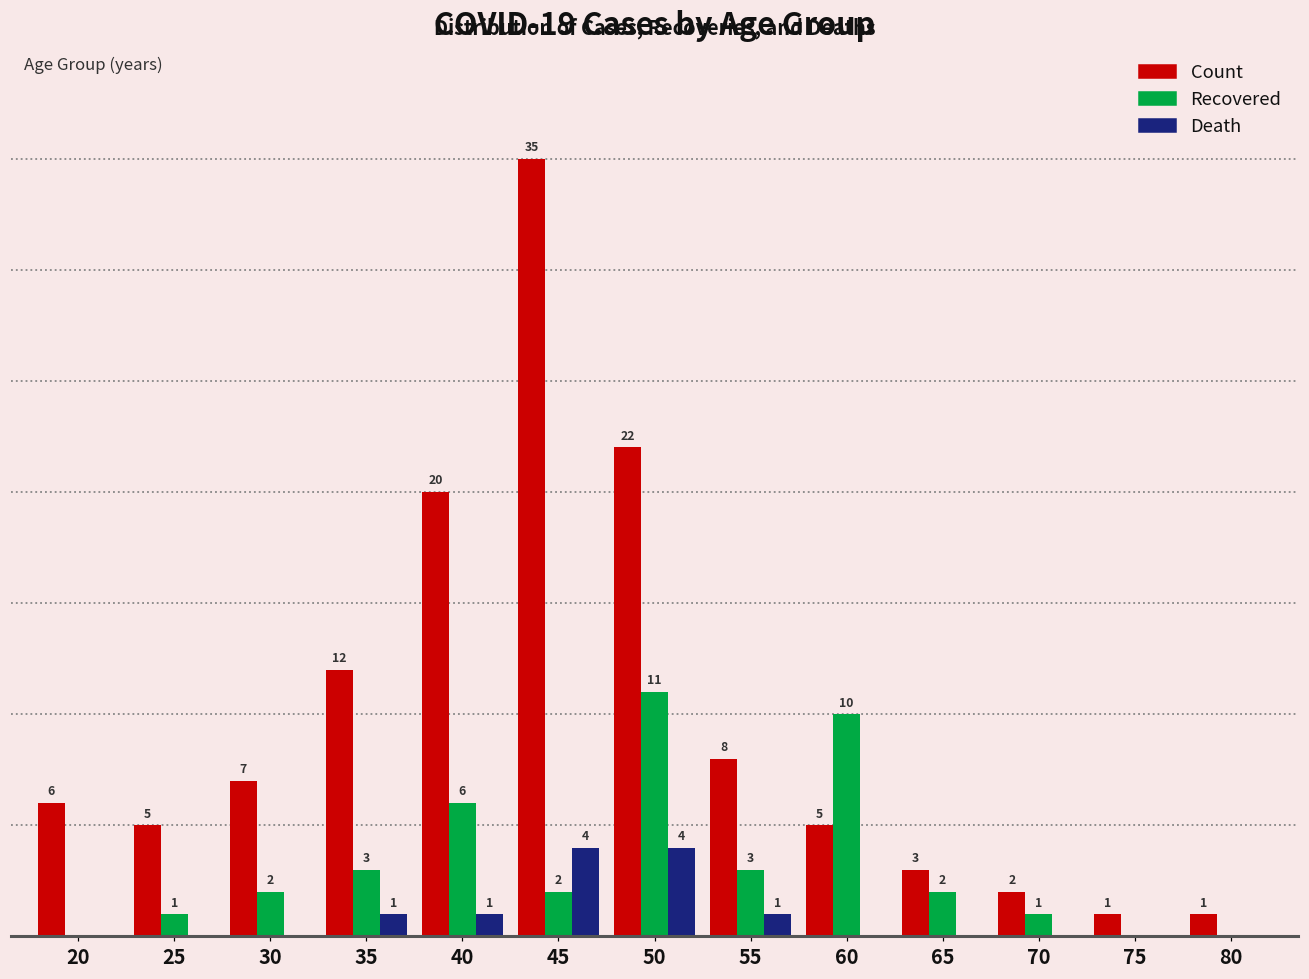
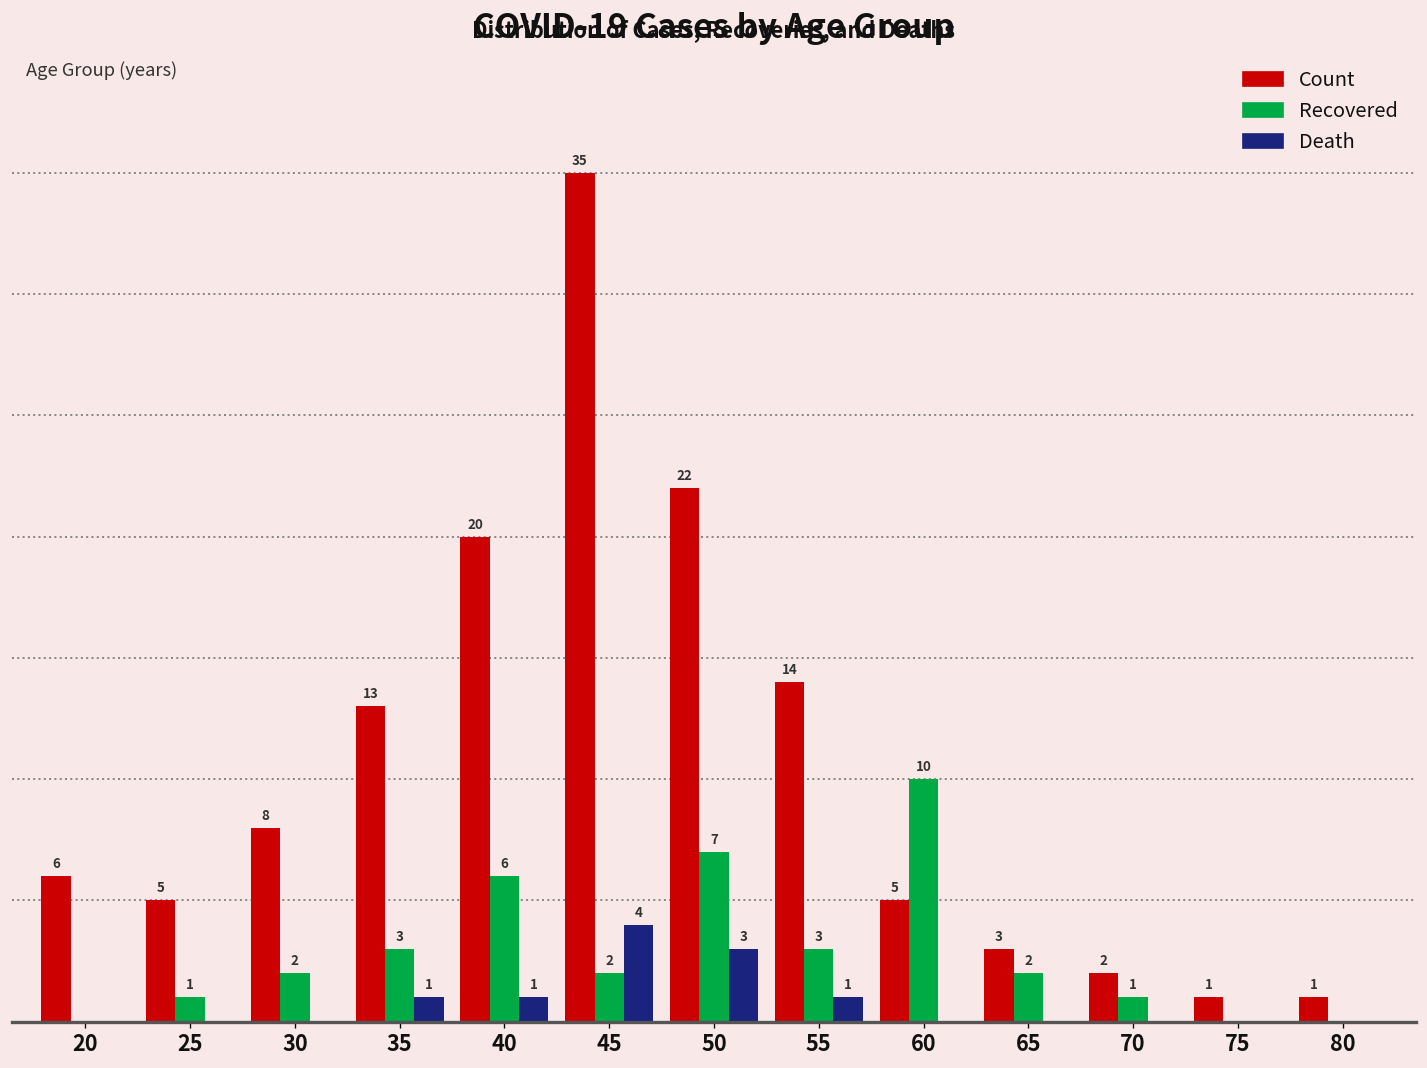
Count, 30: 7 -> 8
Count, 35: 12 -> 13
Recovered, 50: 11 -> 7
Death, 50: 4 -> 3
Count, 55: 8 -> 14
